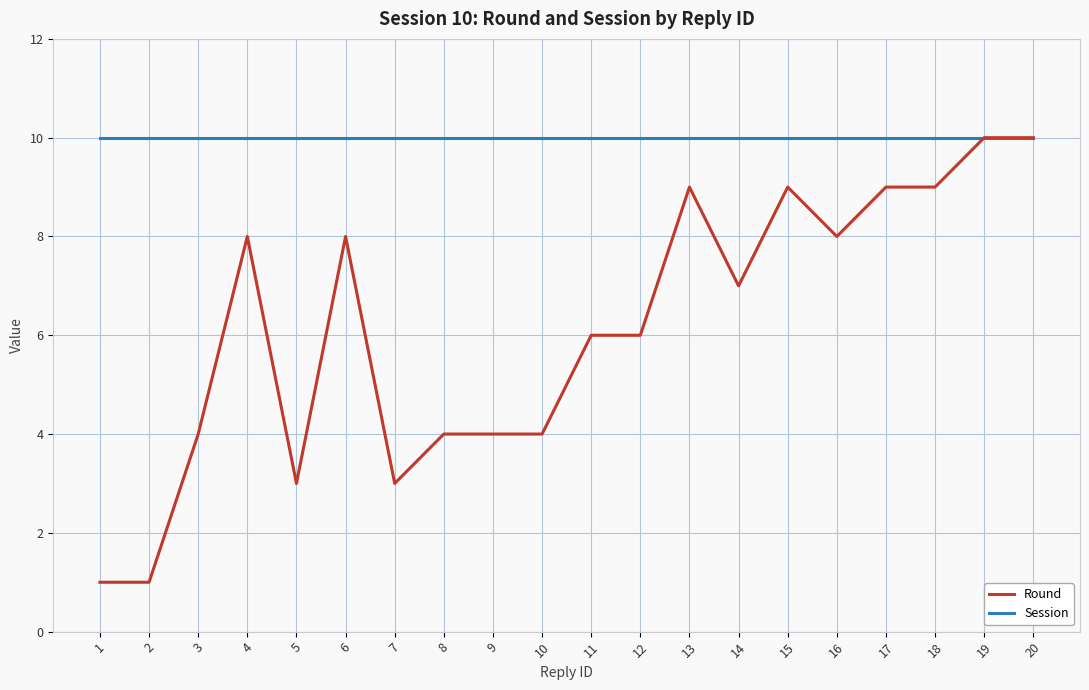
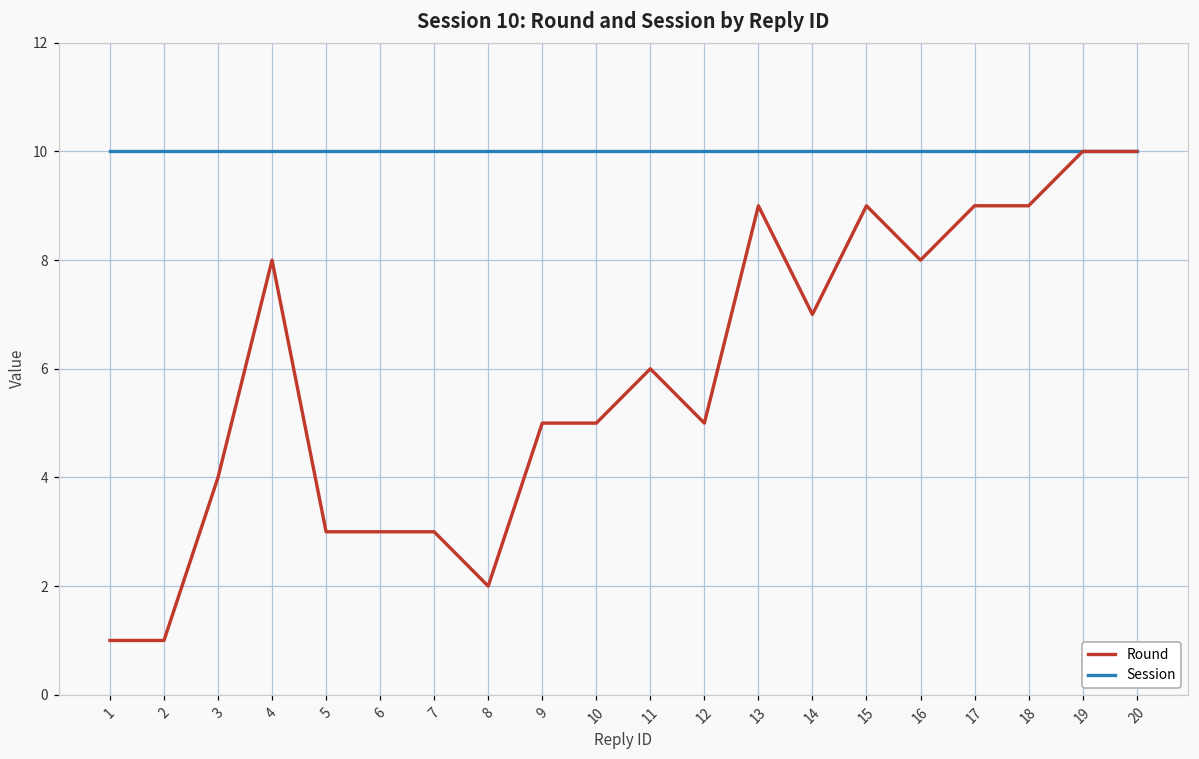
Round, 6: 8 -> 3
Round, 8: 4 -> 2
Round, 9: 4 -> 5
Round, 10: 4 -> 5
Round, 12: 6 -> 5
